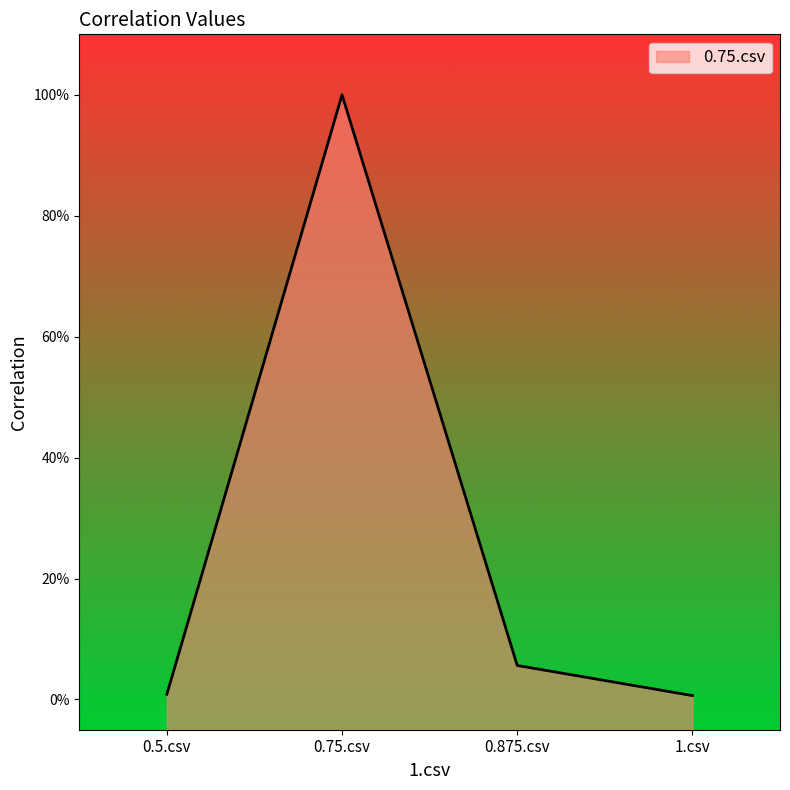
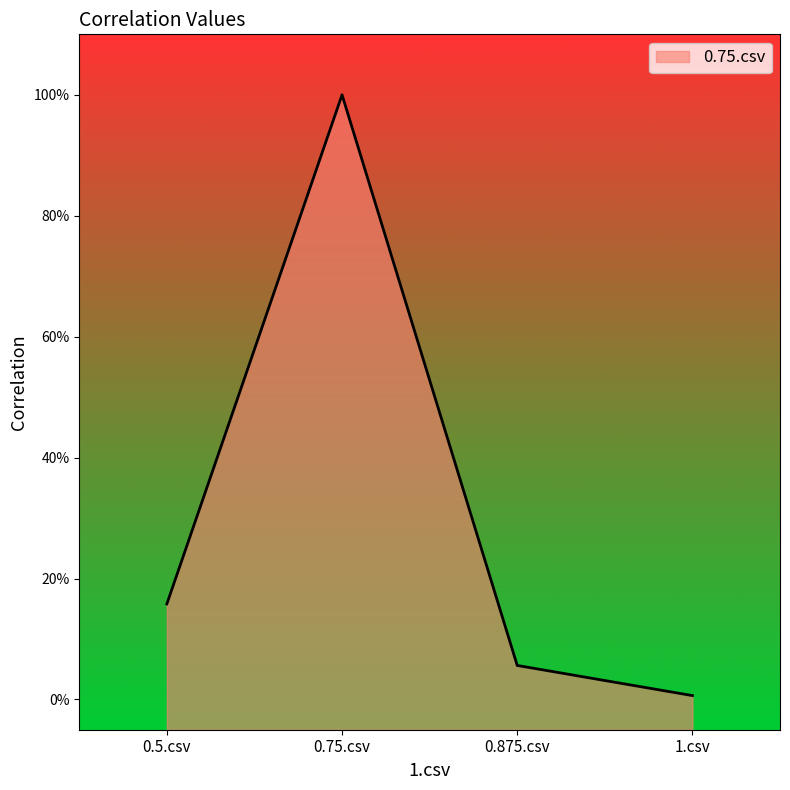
0.5.csv: 1% -> 16%
